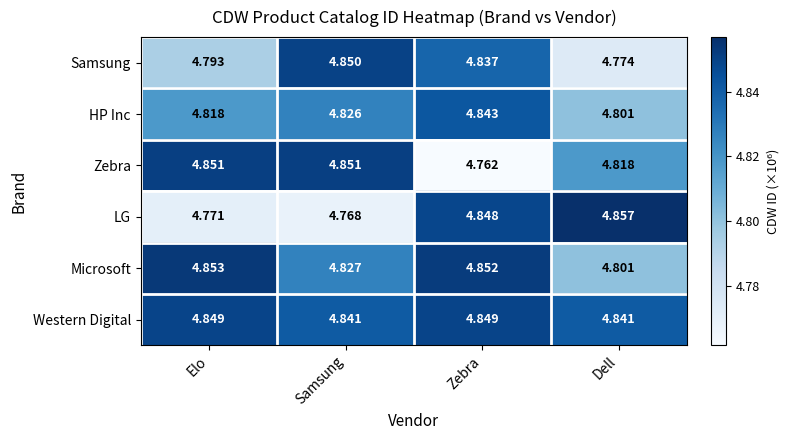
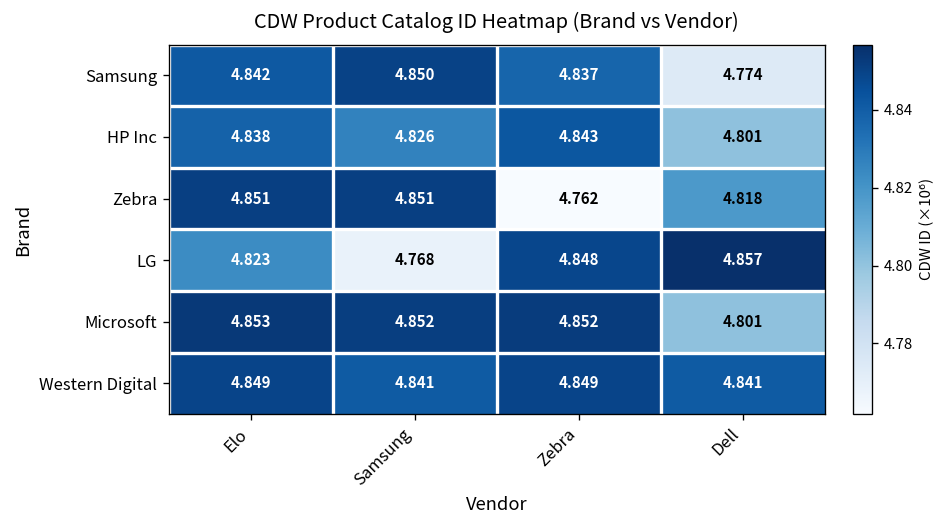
Samsung, Elo: 4.793 -> 4.842
HP Inc, Elo: 4.818 -> 4.838
LG, Elo: 4.771 -> 4.823
Microsoft, Samsung: 4.827 -> 4.852
